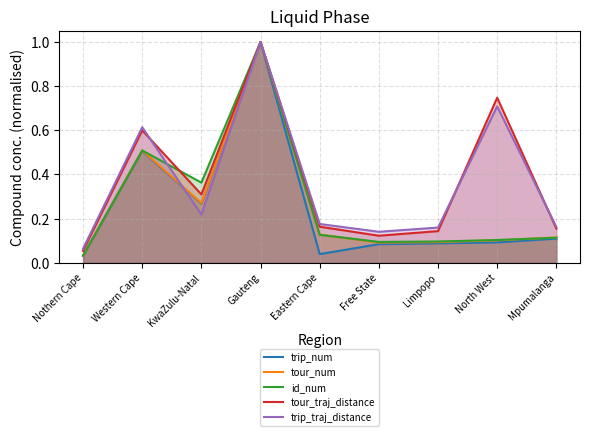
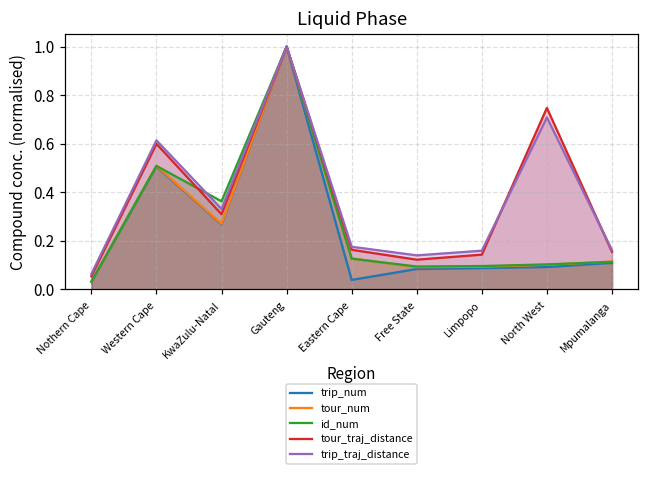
trip_traj_distance, KwaZulu-Natal: 0.22 -> 0.33
